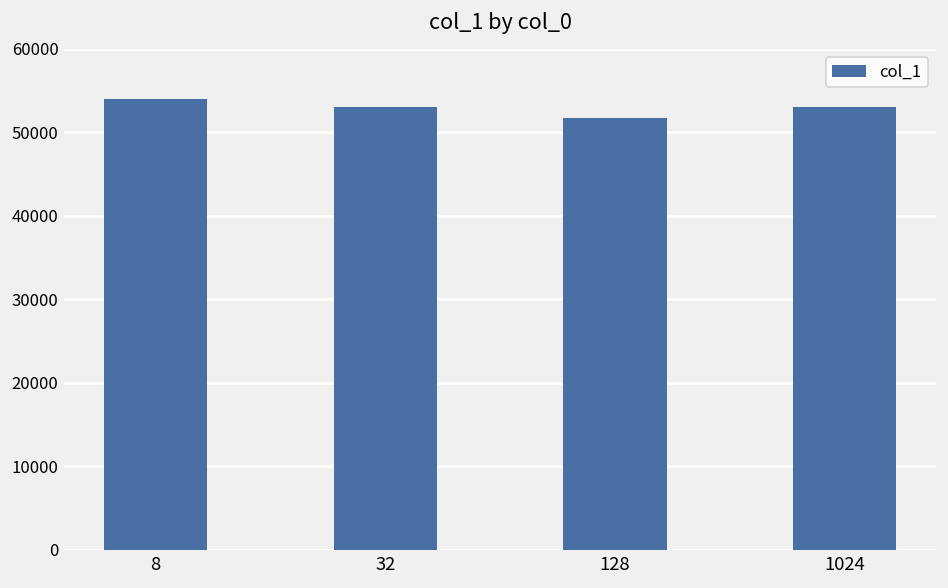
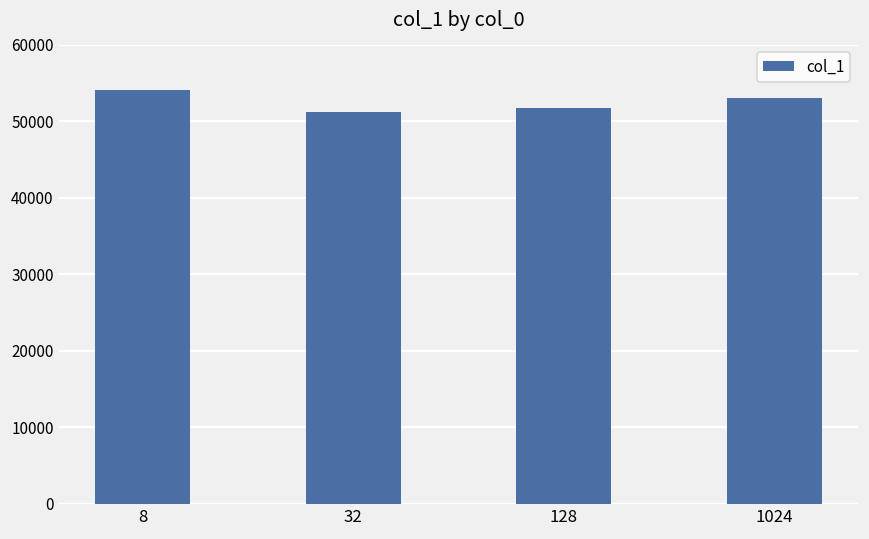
32: 53000 -> 51000
